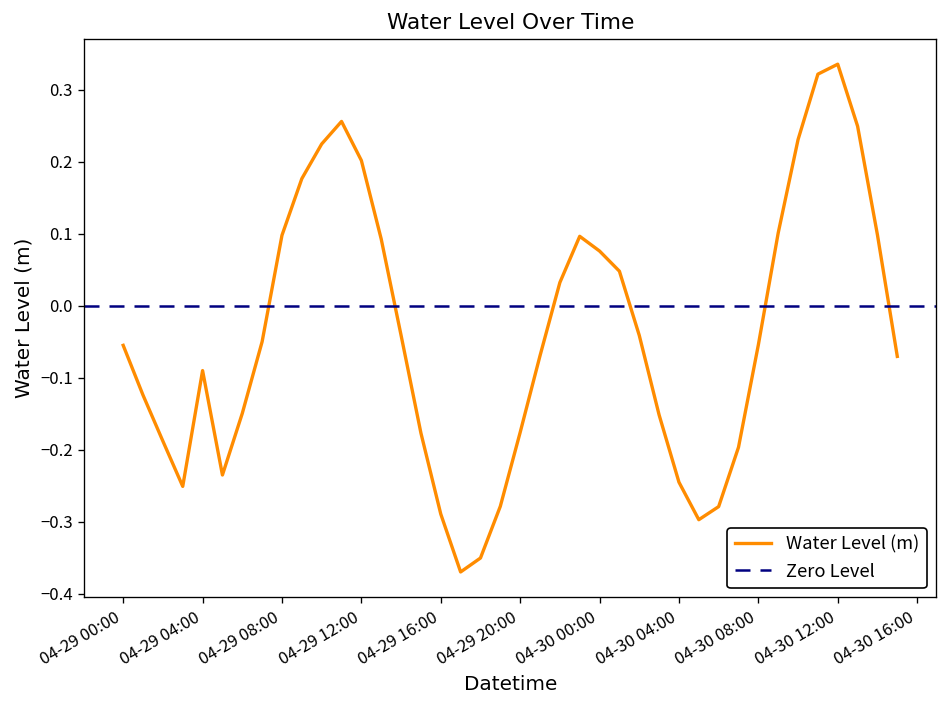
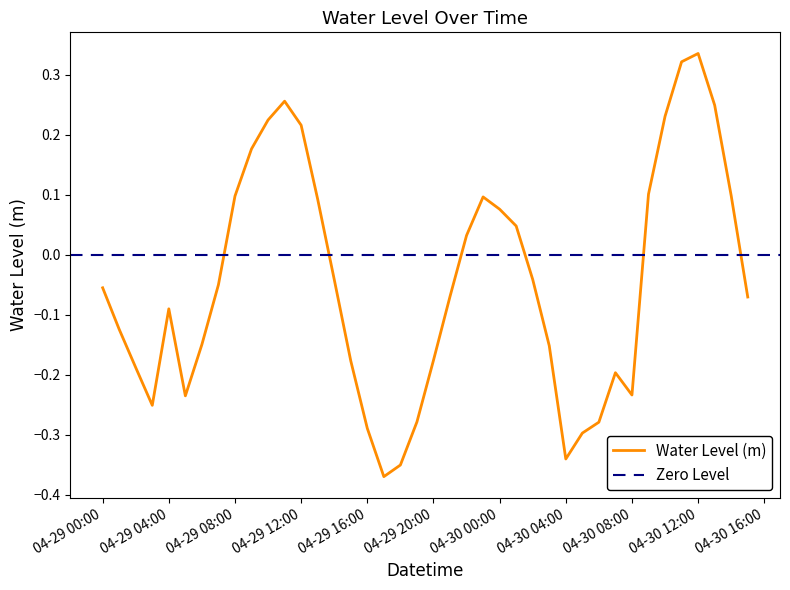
04-29 12:00: 0.20 -> 0.22
04-30 04:00: -0.24 -> -0.34
04-30 08:00: -0.05 -> -0.23
